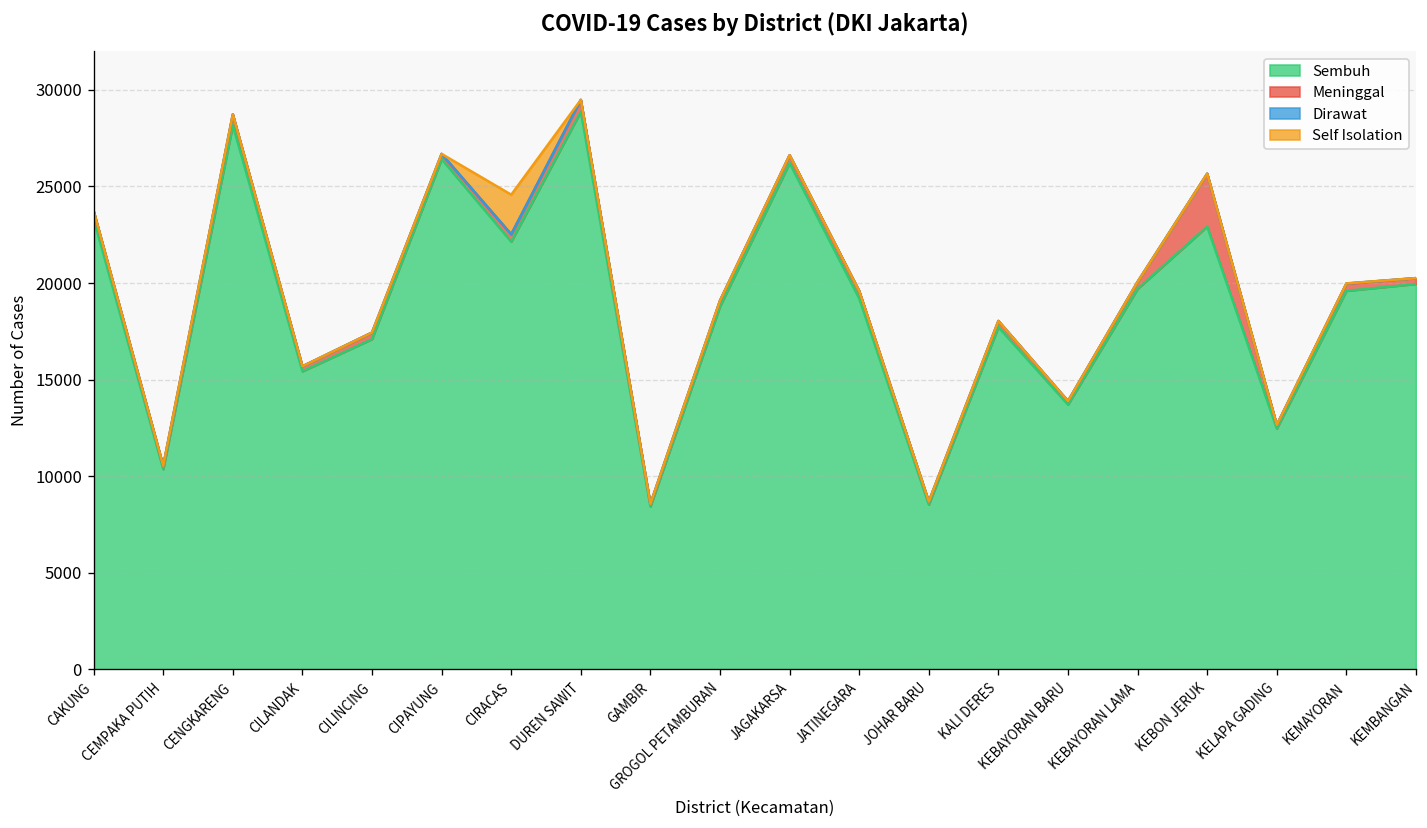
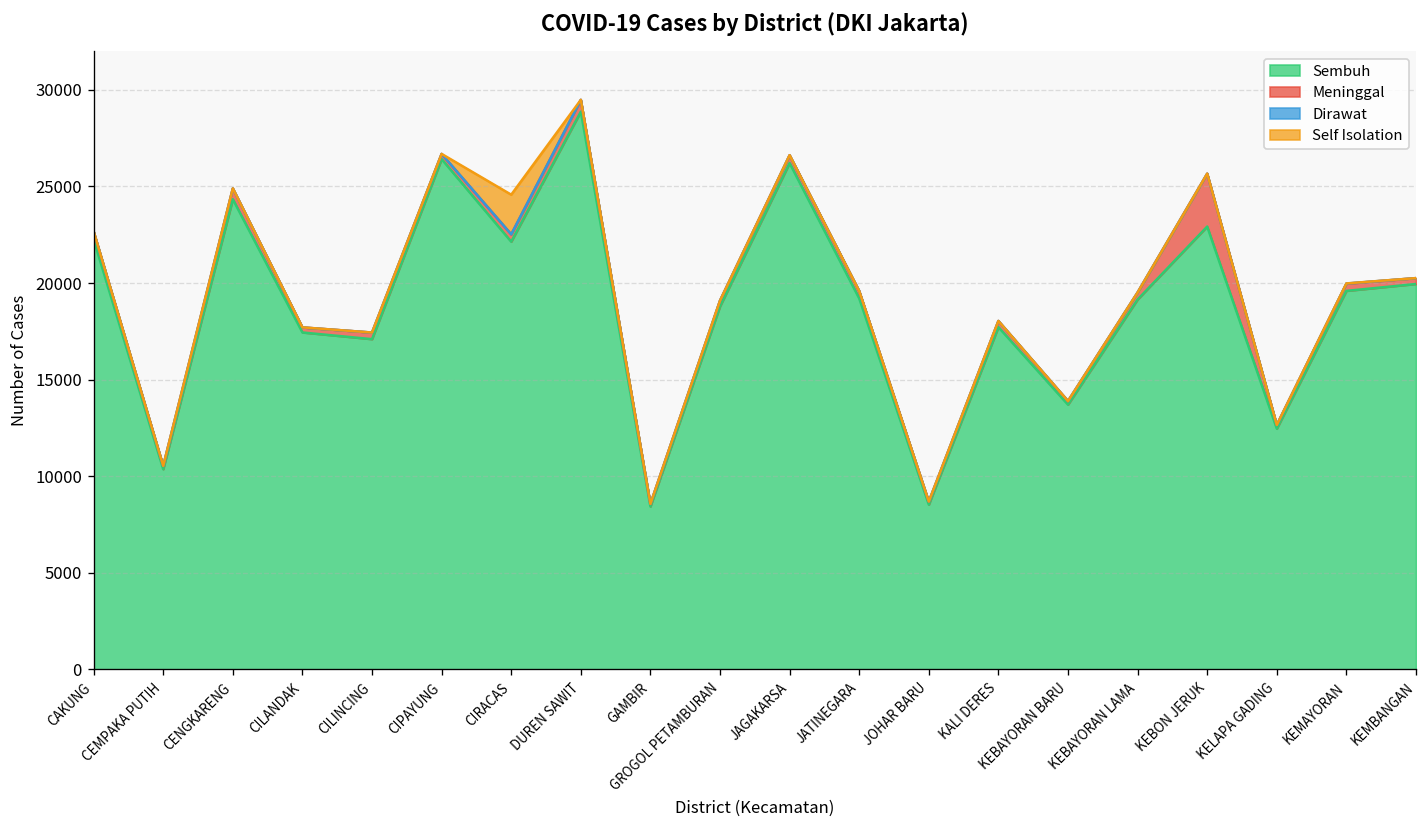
Sembuh, CAKUNG: 23300 -> 22300
Sembuh, CENGKARENG: 28200 -> 24300
Sembuh, CILANDAK: 15400 -> 17400
Sembuh, KEBAYORAN LAMA: 19700 -> 19100
